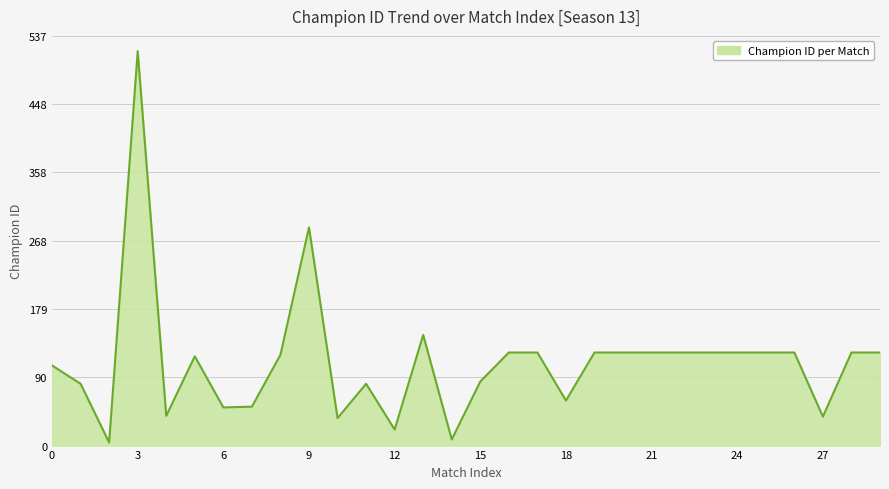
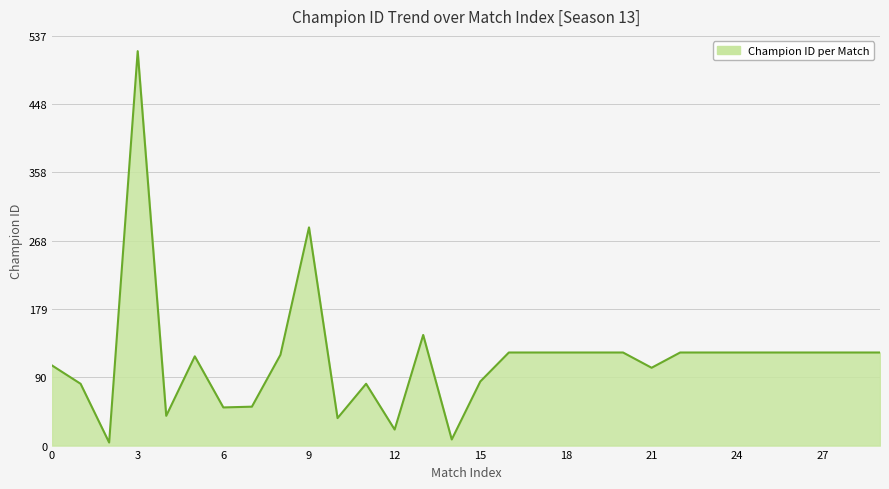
18: 60 -> 120
21: 120 -> 100
27: 40 -> 120
